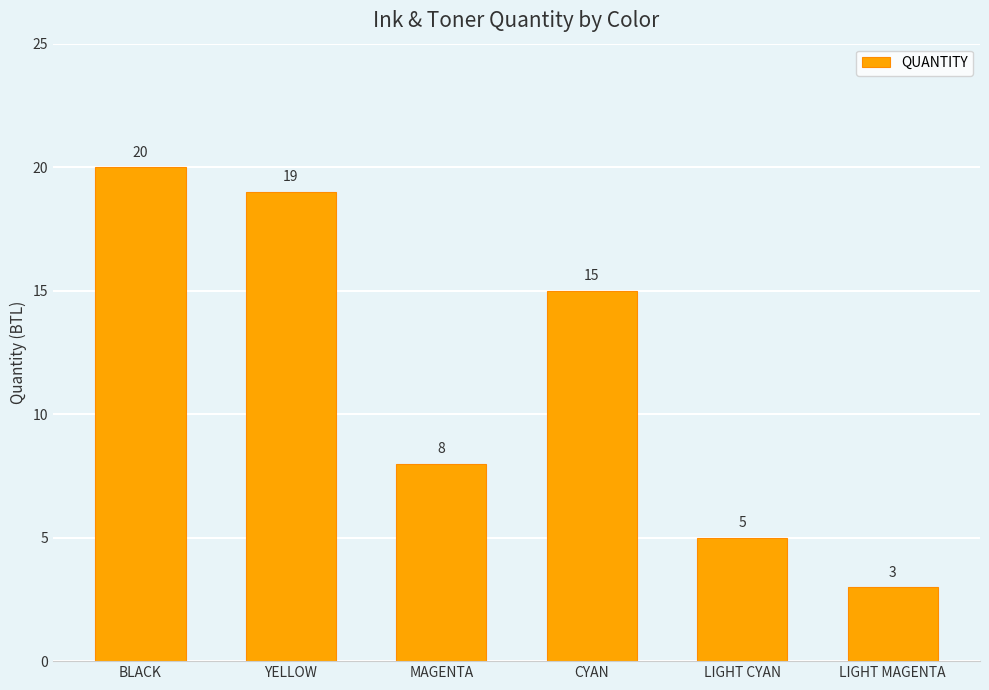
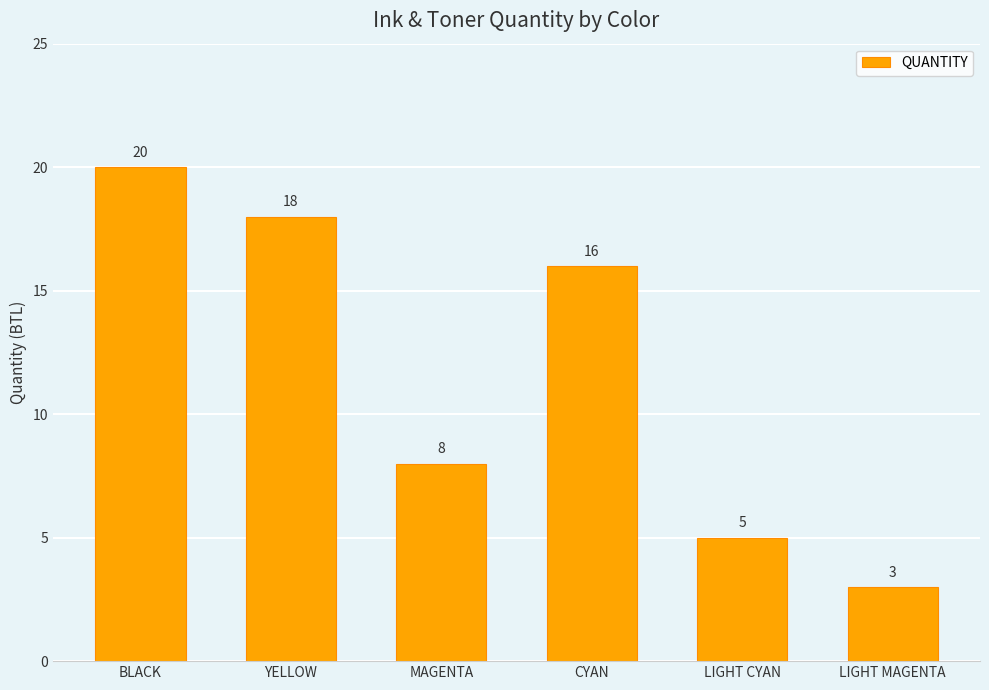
YELLOW: 19 -> 18
CYAN: 15 -> 16
